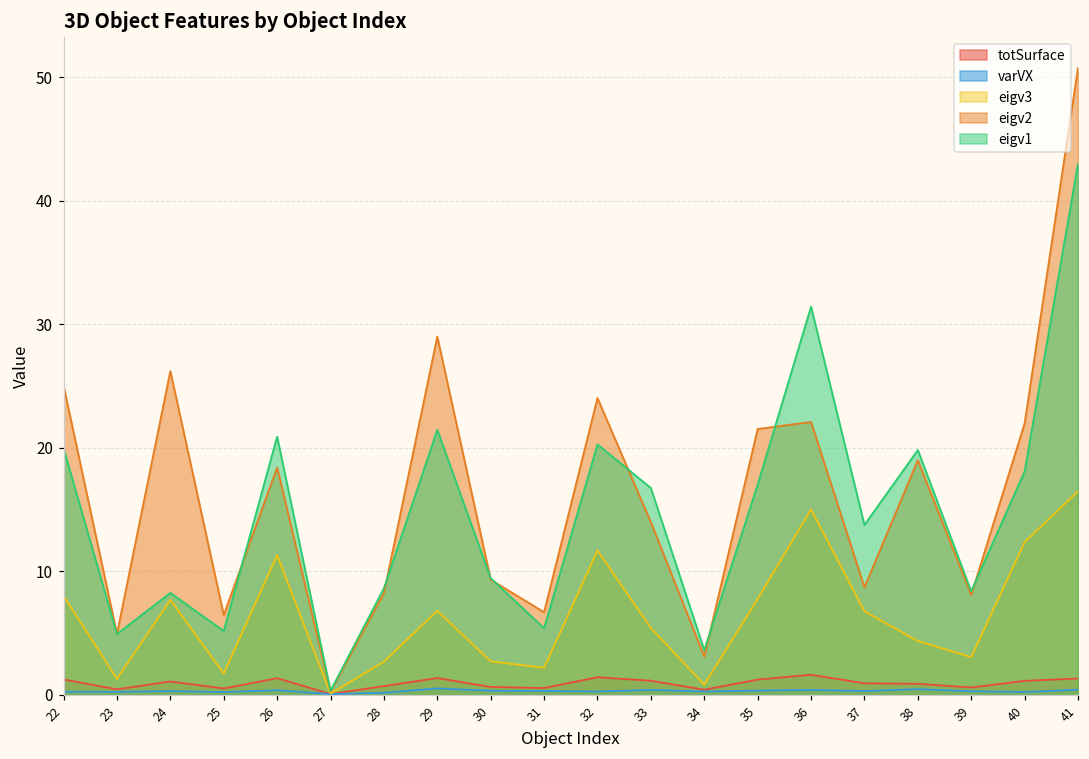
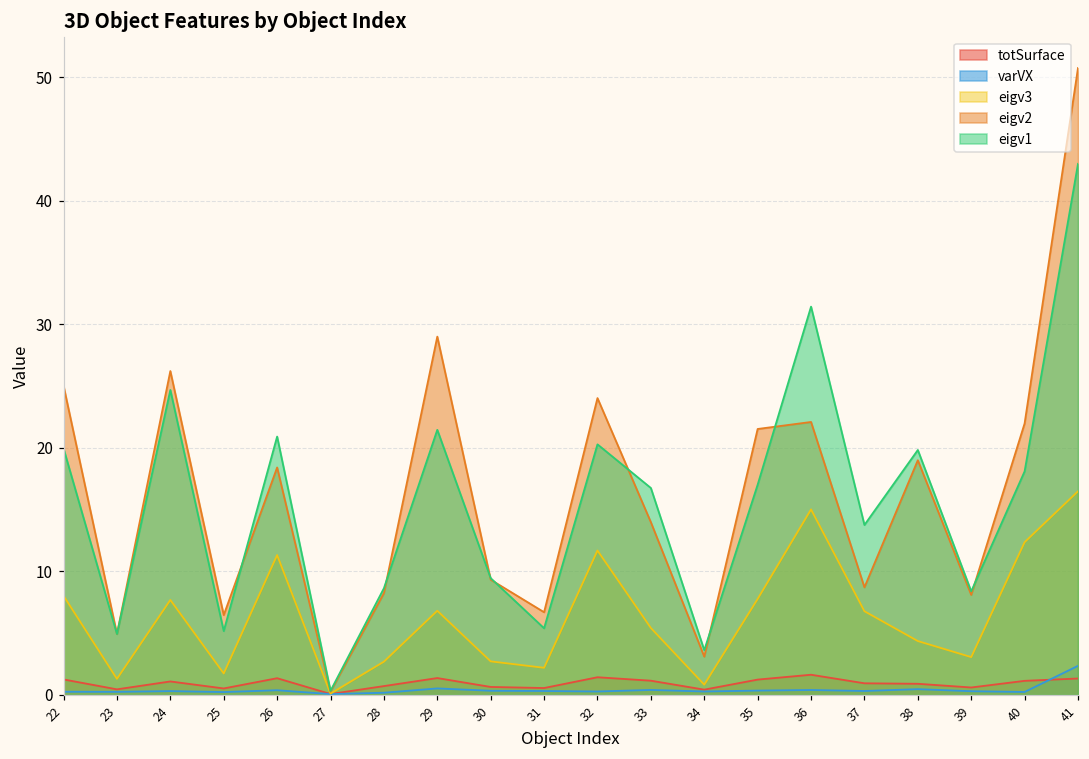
eigv1, 24: 8.3 -> 24.7
varVX, 41: 0.4 -> 2.4
